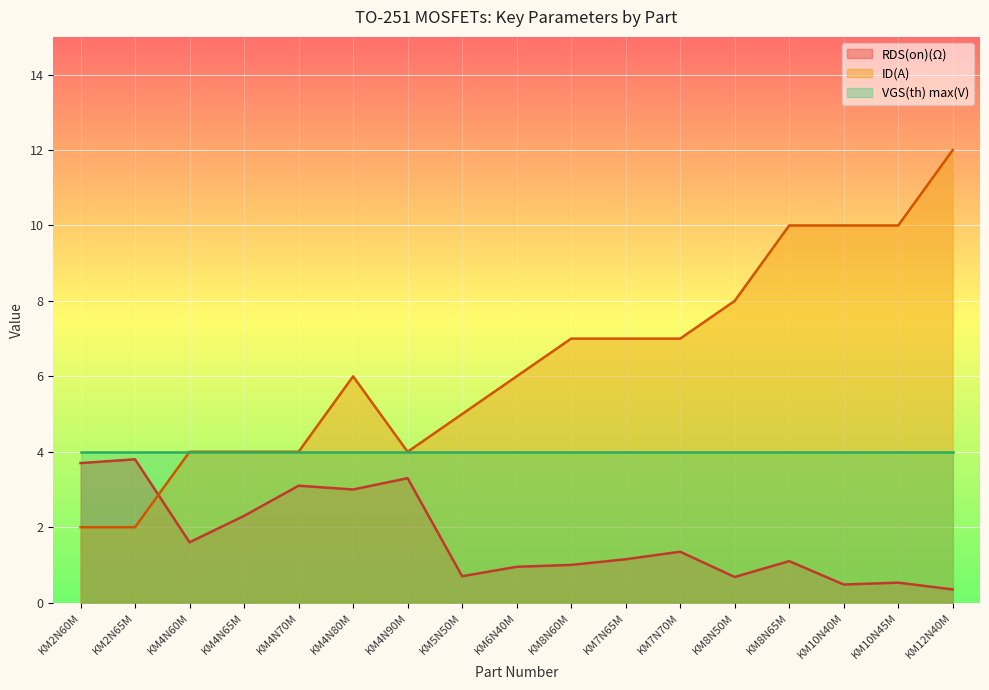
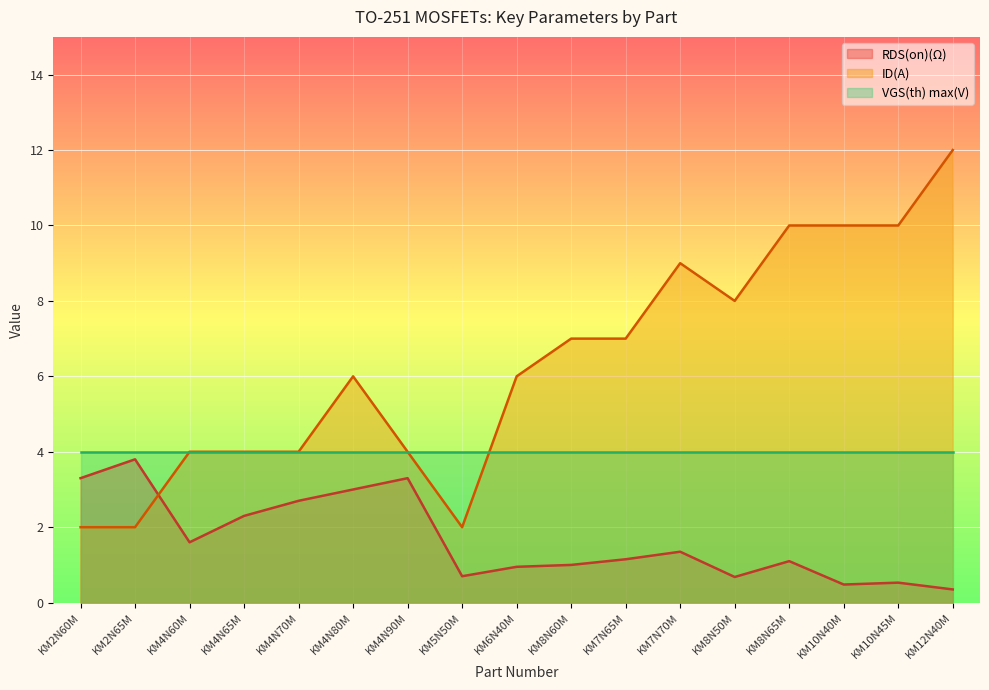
RDS(on)(Ω), KM2N60M: 3.7 -> 3.3
RDS(on)(Ω), KM4N70M: 3.1 -> 2.7
ID(A), KM5N50M: 5 -> 2
ID(A), KM7N70M: 7 -> 9
